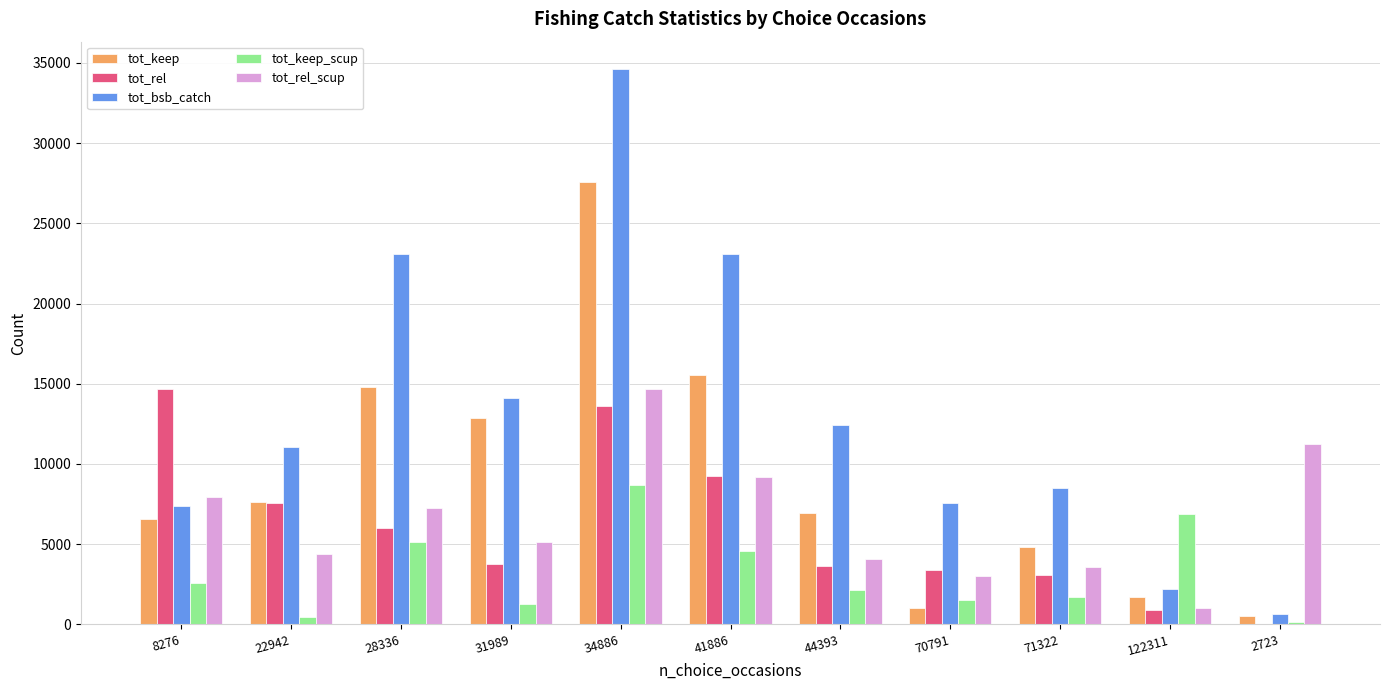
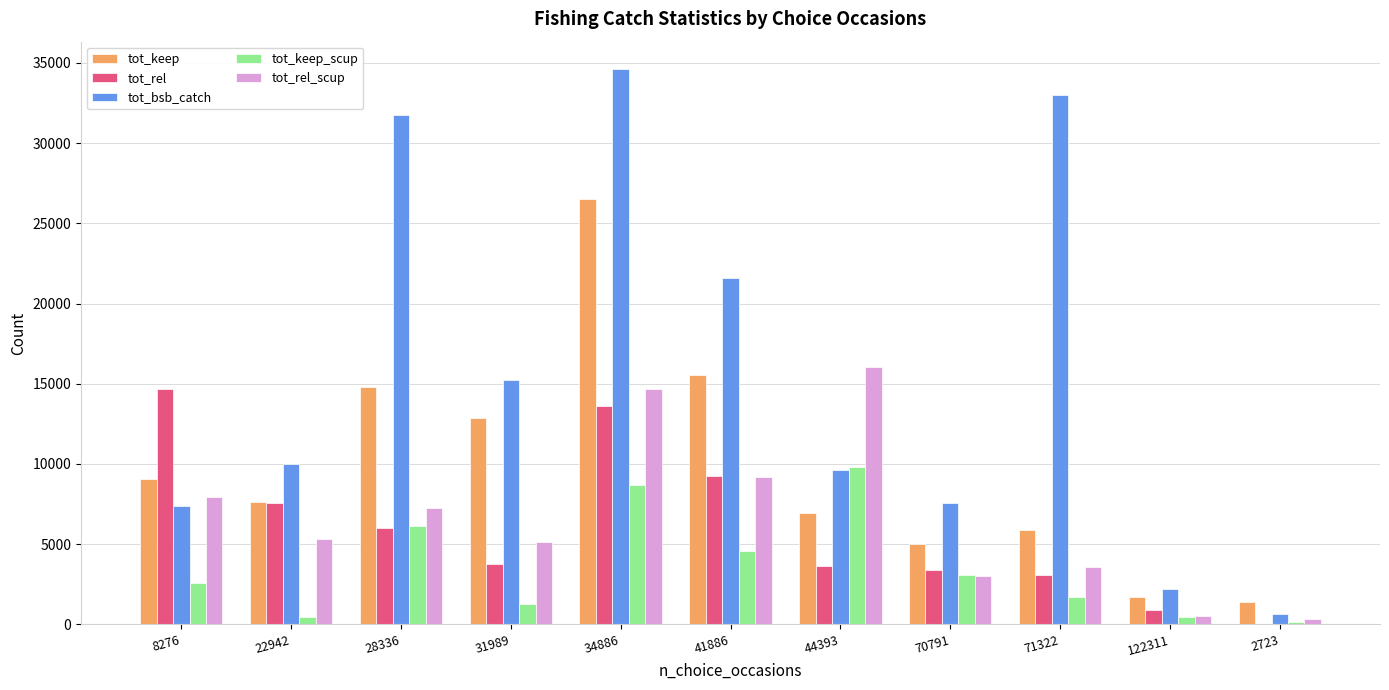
tot_keep, 8276: 6500 -> 9000
tot_bsb_catch, 22942: 11100 -> 10000
tot_rel_scup, 22942: 4400 -> 5300
tot_bsb_catch, 28336: 23100 -> 31700
tot_keep_scup, 28336: 5100 -> 6100
tot_bsb_catch, 31989: 14100 -> 15200
tot_keep, 34886: 27600 -> 26500
tot_bsb_catch, 41886: 23100 -> 21600
tot_bsb_catch, 44393: 12400 -> 9600
tot_keep_scup, 44393: 2100 -> 9800
tot_rel_scup, 44393: 4100 -> 16000
tot_keep, 70791: 1000 -> 5000
tot_keep_scup, 70791: 1500 -> 3100
tot_keep, 71322: 4800 -> 5900
tot_bsb_catch, 71322: 8500 -> 33000
tot_keep_scup, 122311: 6900 -> 500
tot_rel_scup, 122311: 1000 -> 500
tot_keep, 2723: 500 -> 1400
tot_rel_scup, 2723: 11300 -> 300
